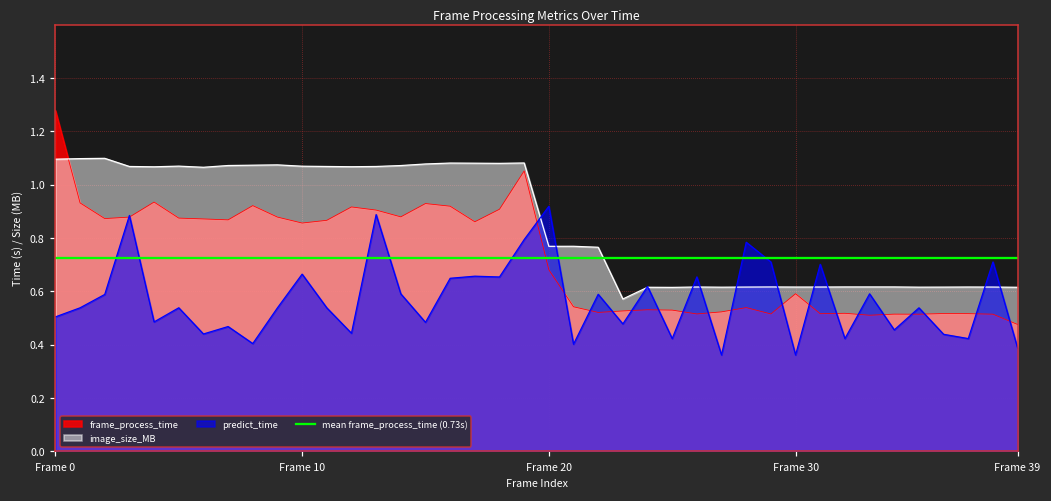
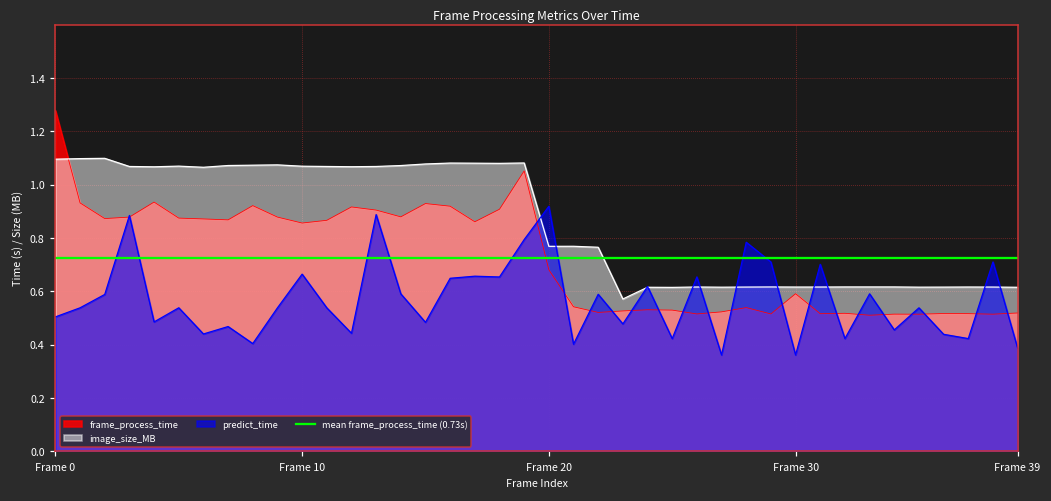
frame_process_time, Frame 39: 0.48 -> 0.52
